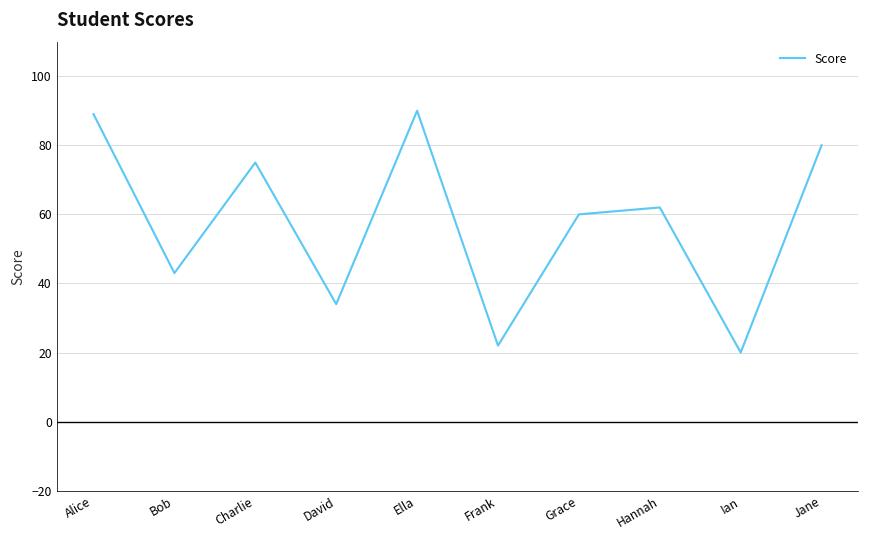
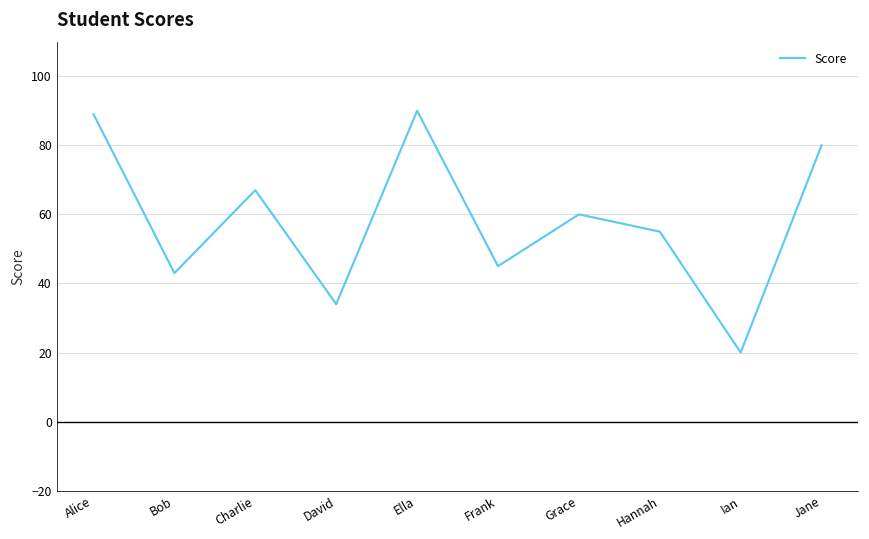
Charlie: 75 -> 67
Frank: 22 -> 45
Hannah: 62 -> 55
